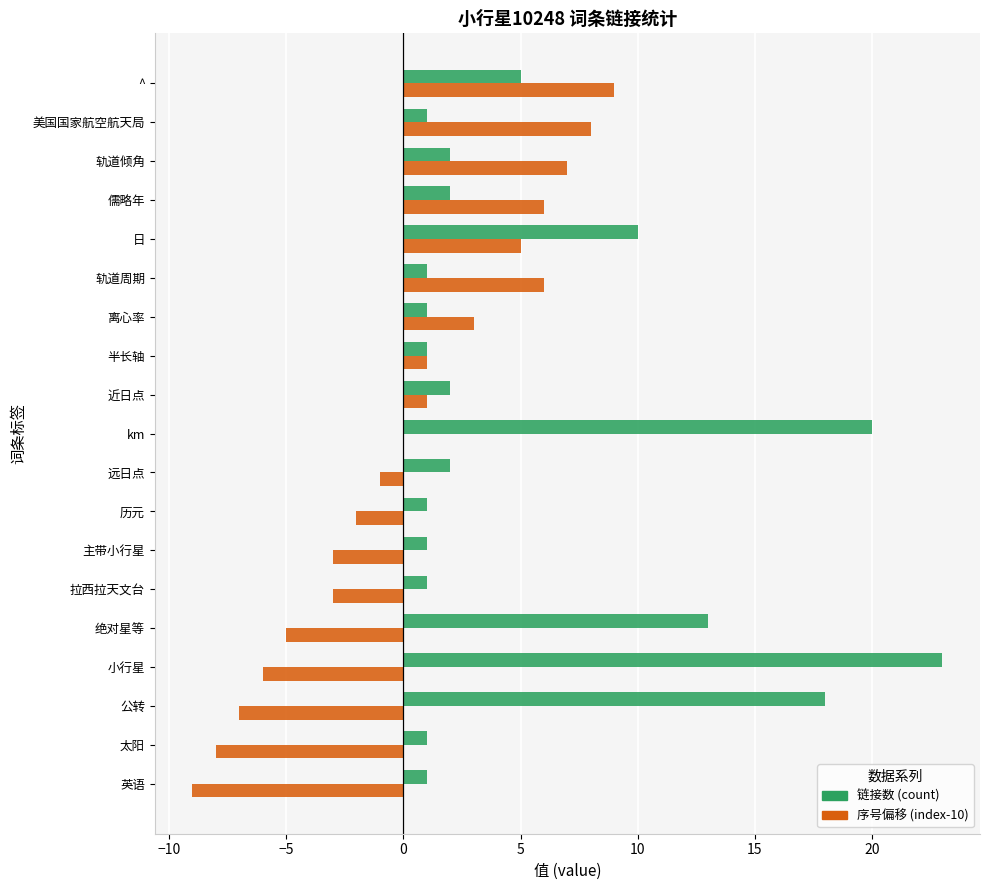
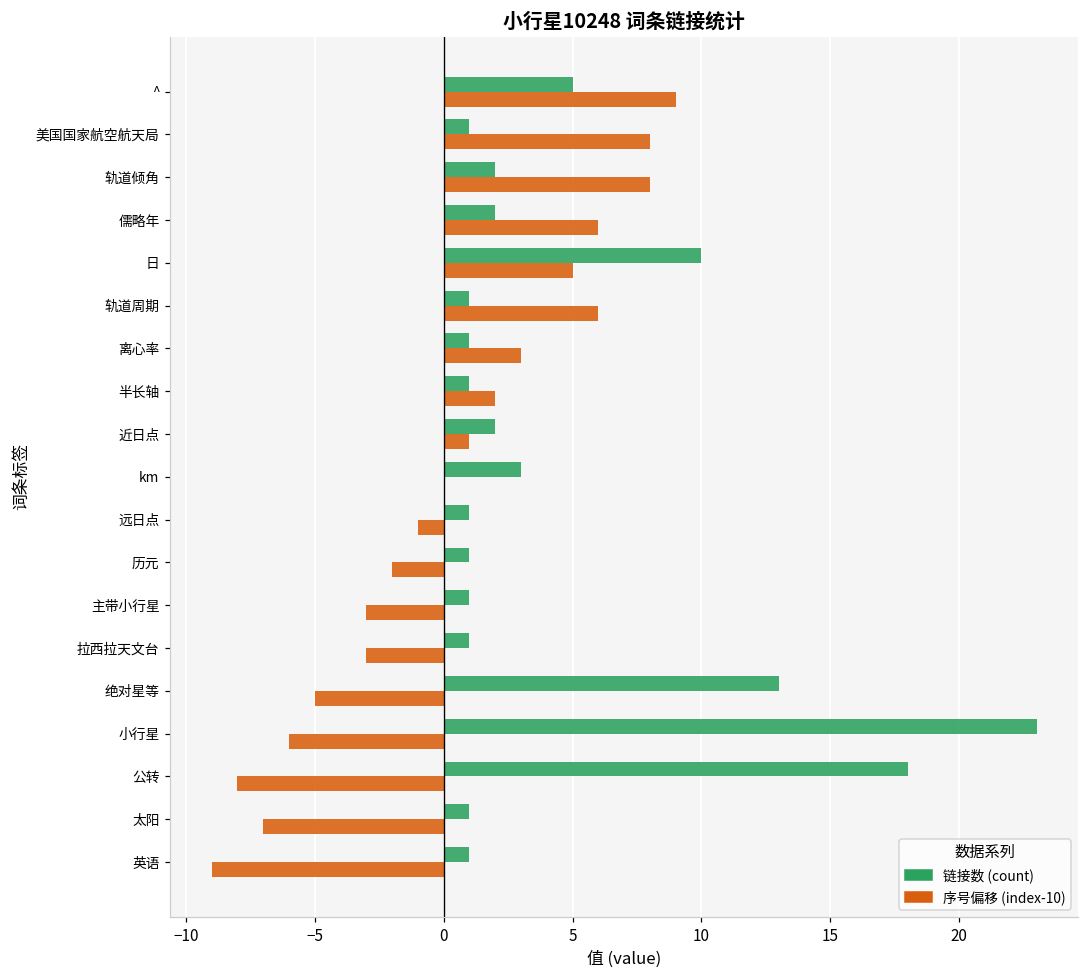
序号偏移 (index-10), 轨道倾角: 7.0 -> 8.0
序号偏移 (index-10), 半长轴: 1.0 -> 2.0
链接数 (count), km: 20 -> 3
链接数 (count), 远日点: 2 -> 1
序号偏移 (index-10), 公转: -7.0 -> -8.0
序号偏移 (index-10), 太阳: -8.0 -> -7.0
